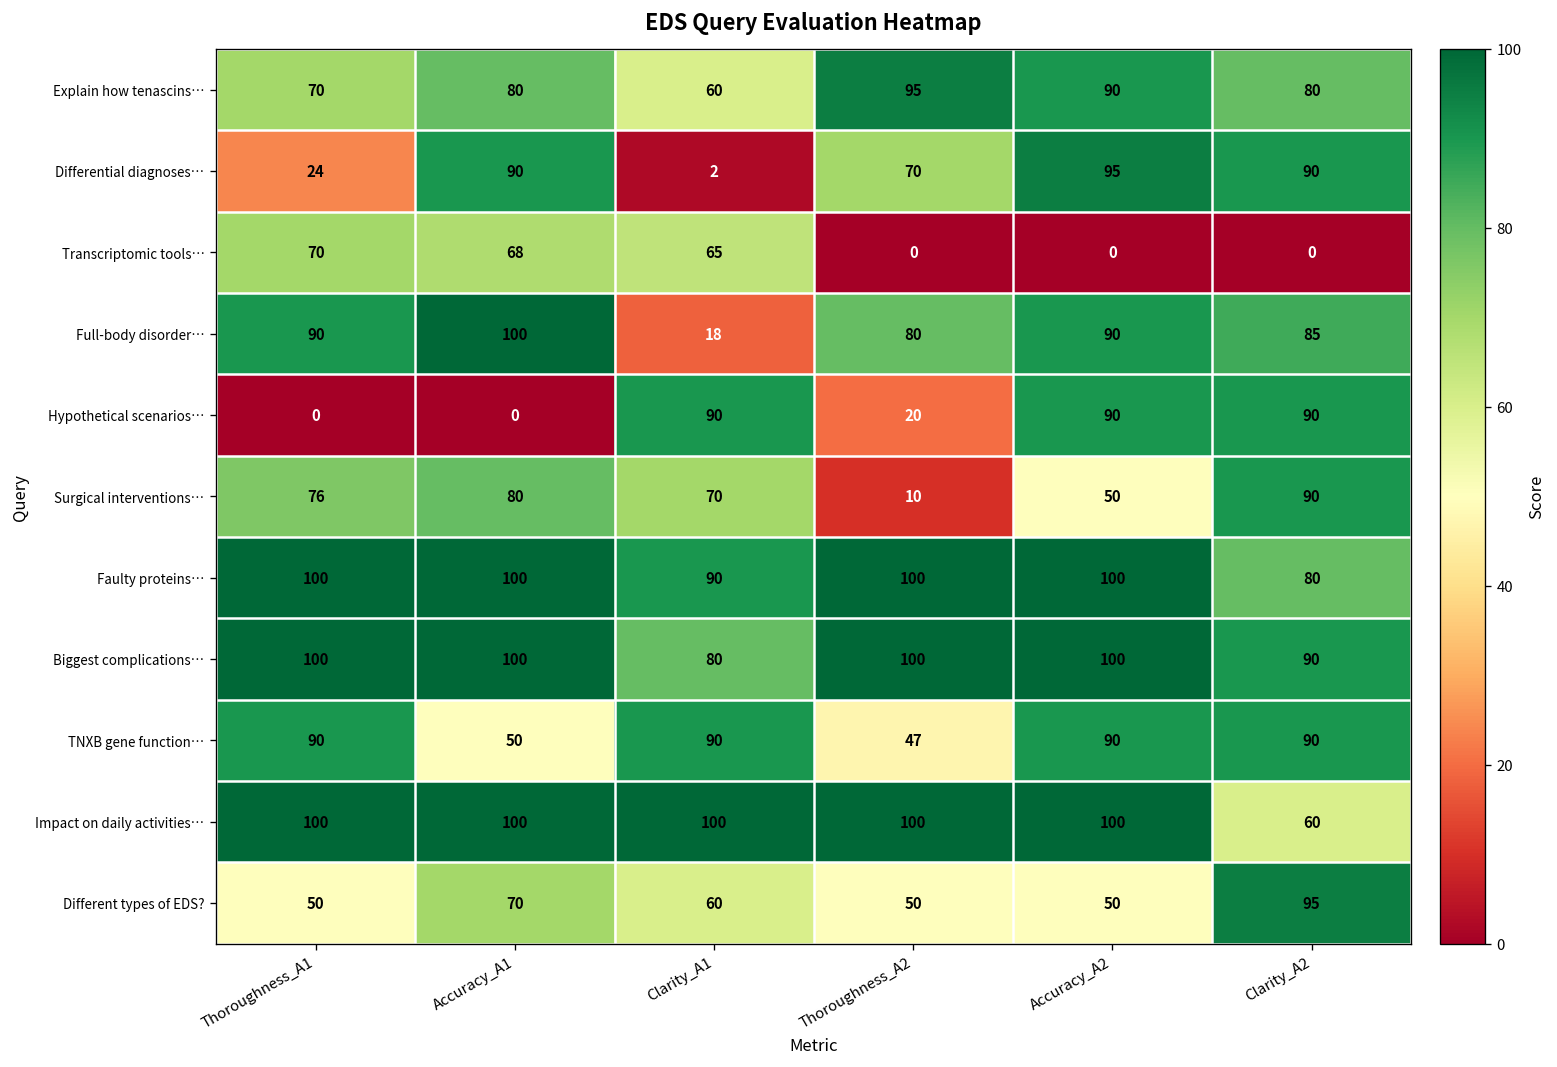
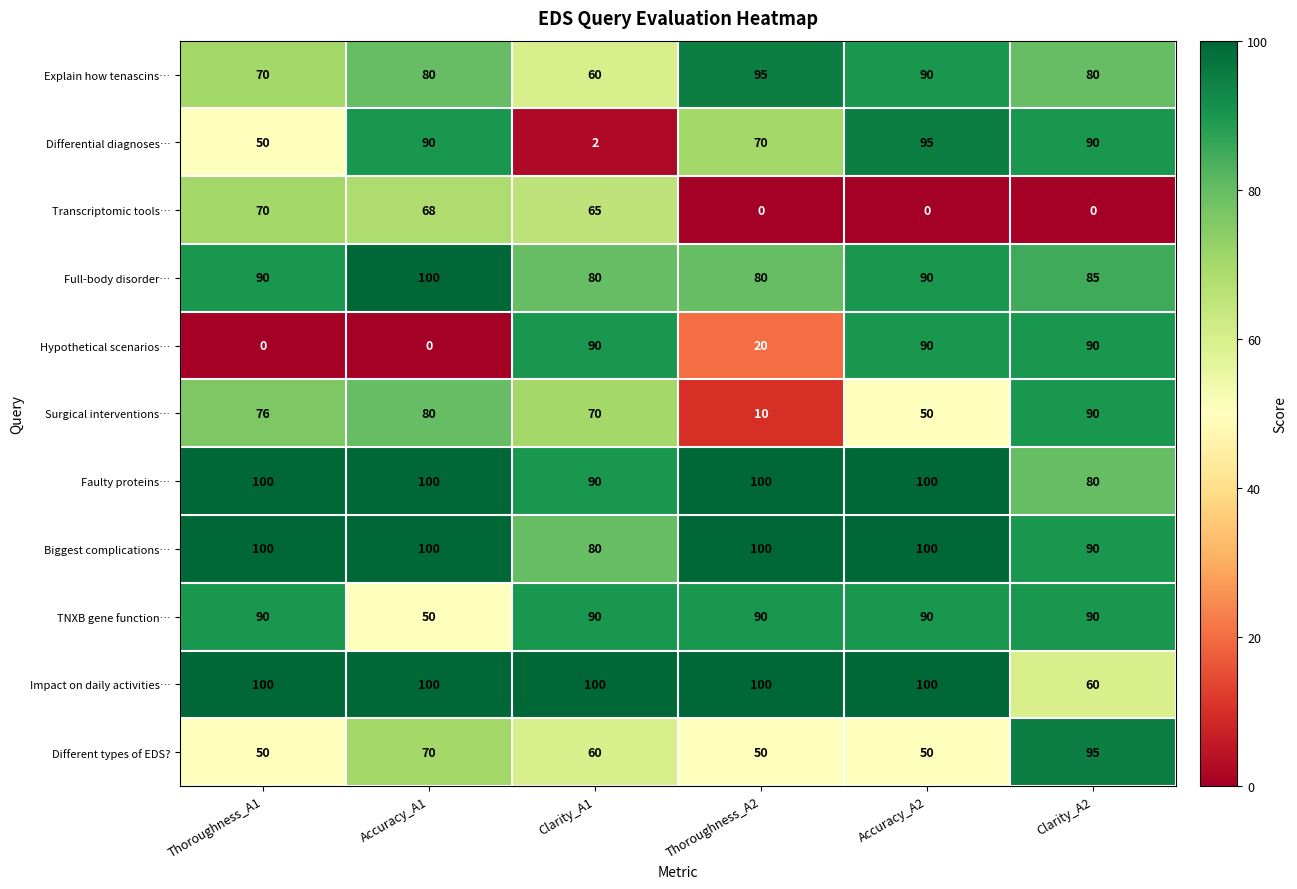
Differential diagnoses…, Thoroughness_A1: 24 -> 50
Full-body disorder…, Clarity_A1: 18 -> 80
TNXB gene function…, Thoroughness_A2: 47 -> 90
